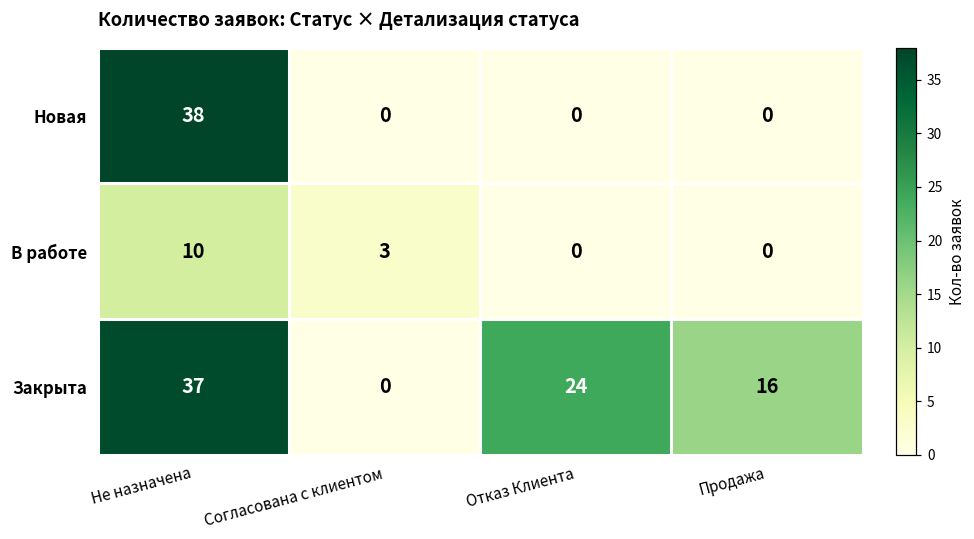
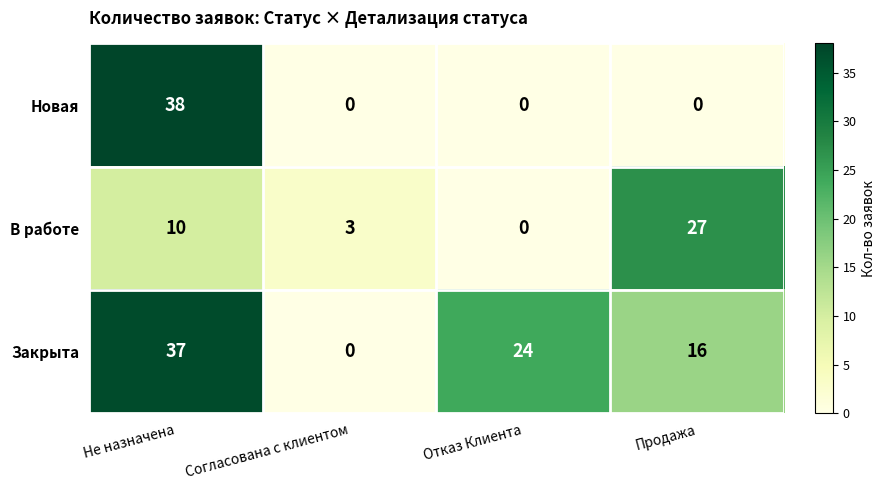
В работе, Продажа: 0 -> 27
